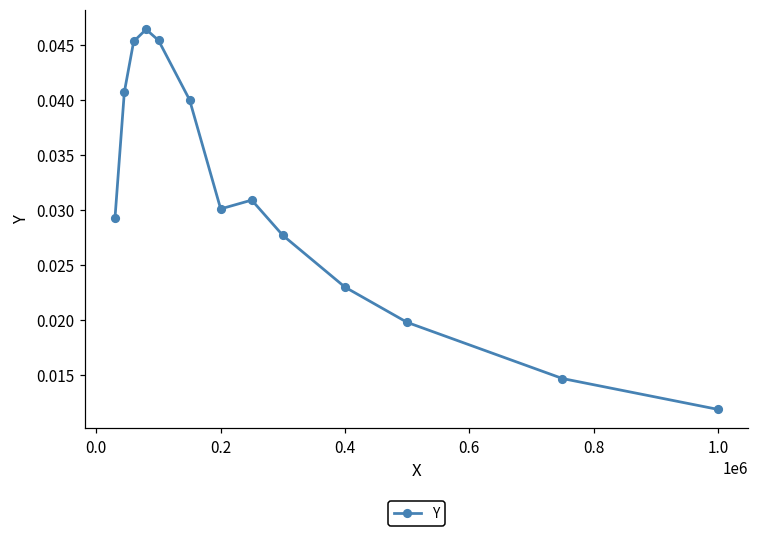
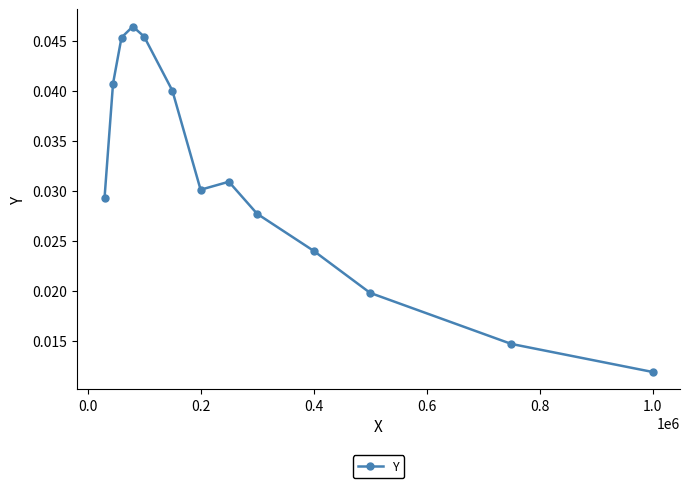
0.4: 0.023 -> 0.024
